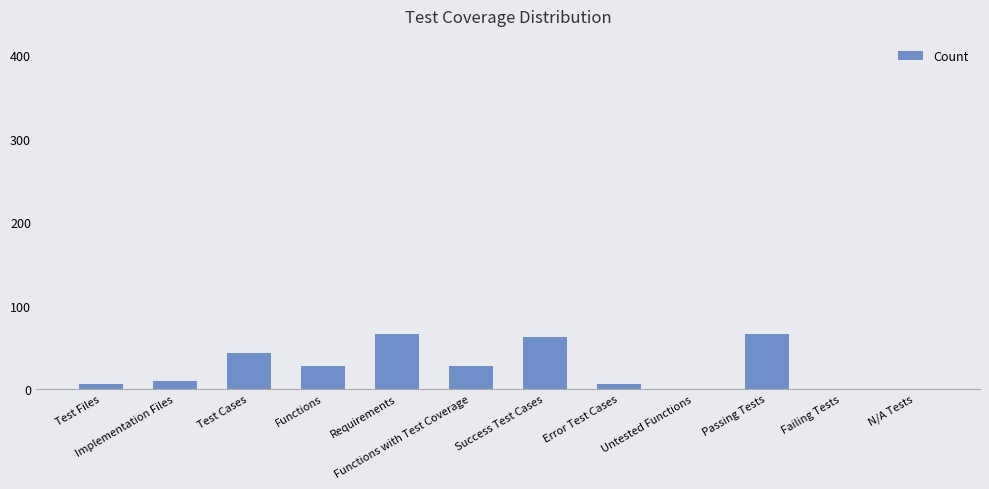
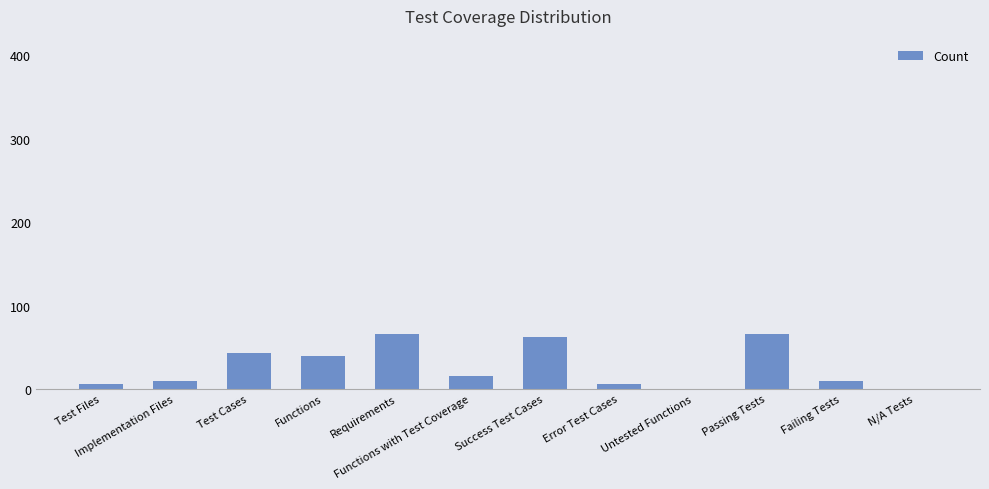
Functions: 30 -> 40
Functions with Test Coverage: 30 -> 20
Failing Tests: 0 -> 10
